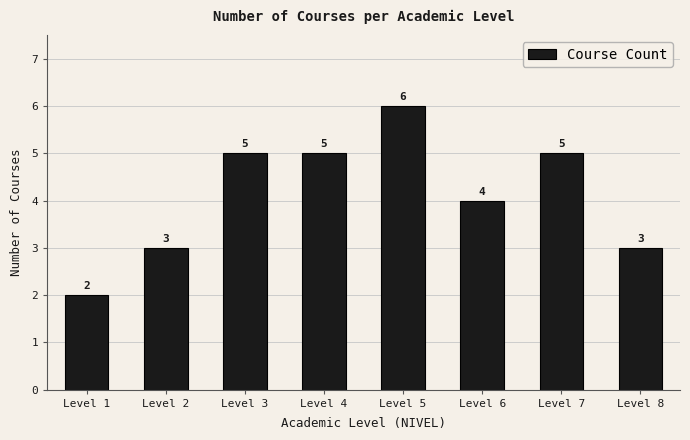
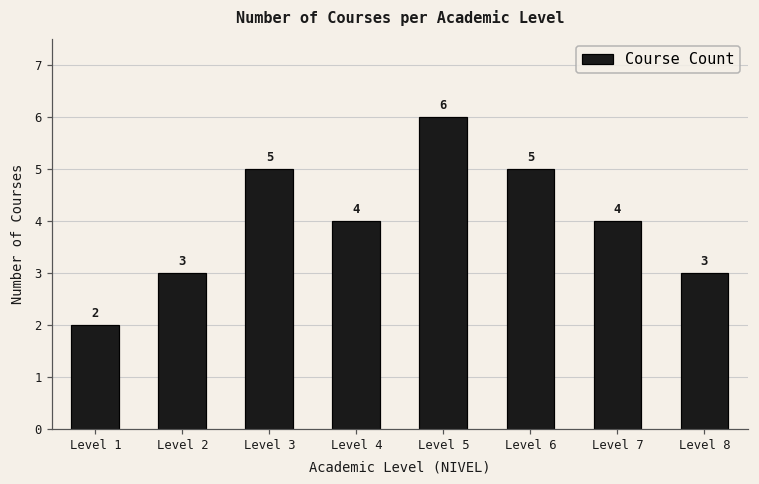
Level 4: 5 -> 4
Level 6: 4 -> 5
Level 7: 5 -> 4
